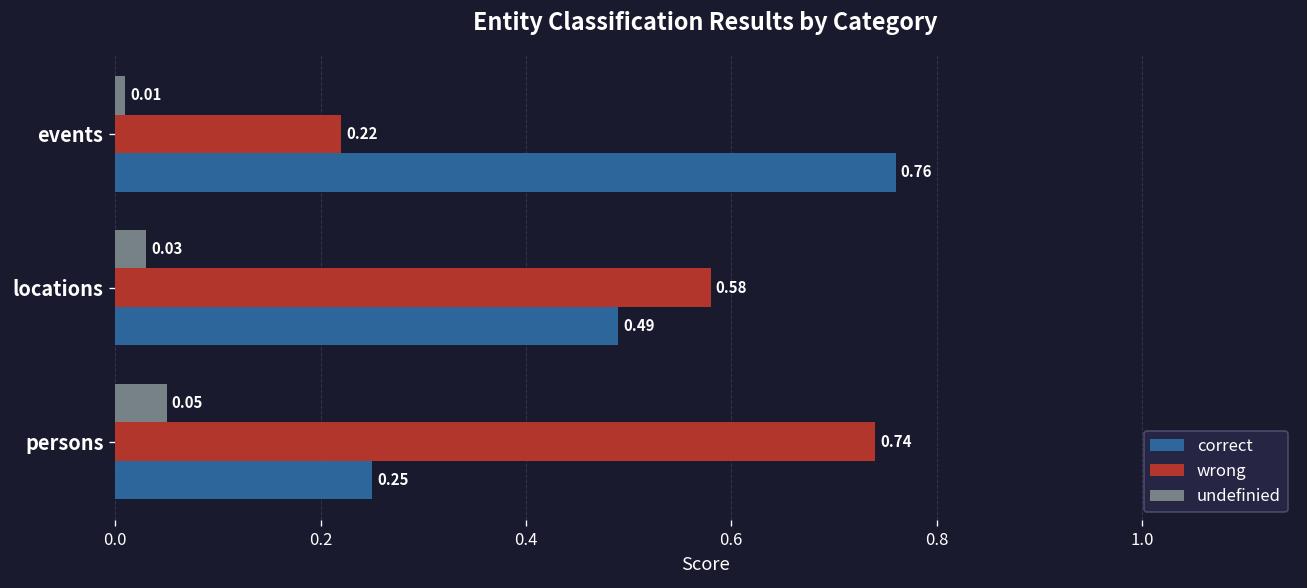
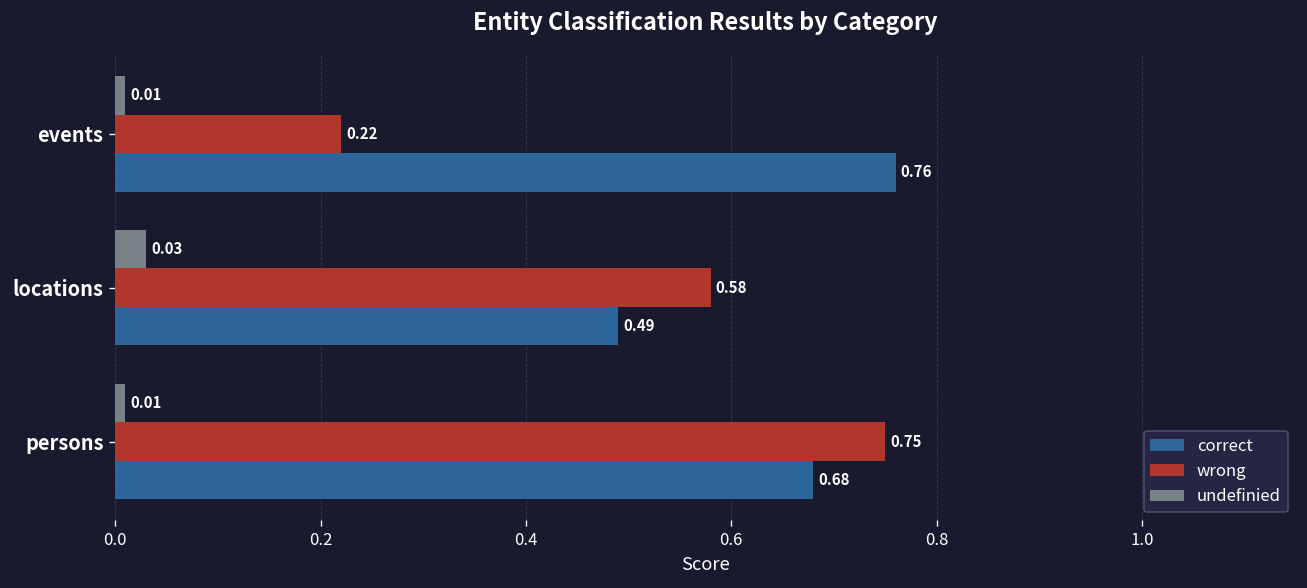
undefinied, persons: 0.05 -> 0.01
wrong, persons: 0.74 -> 0.75
correct, persons: 0.25 -> 0.68
